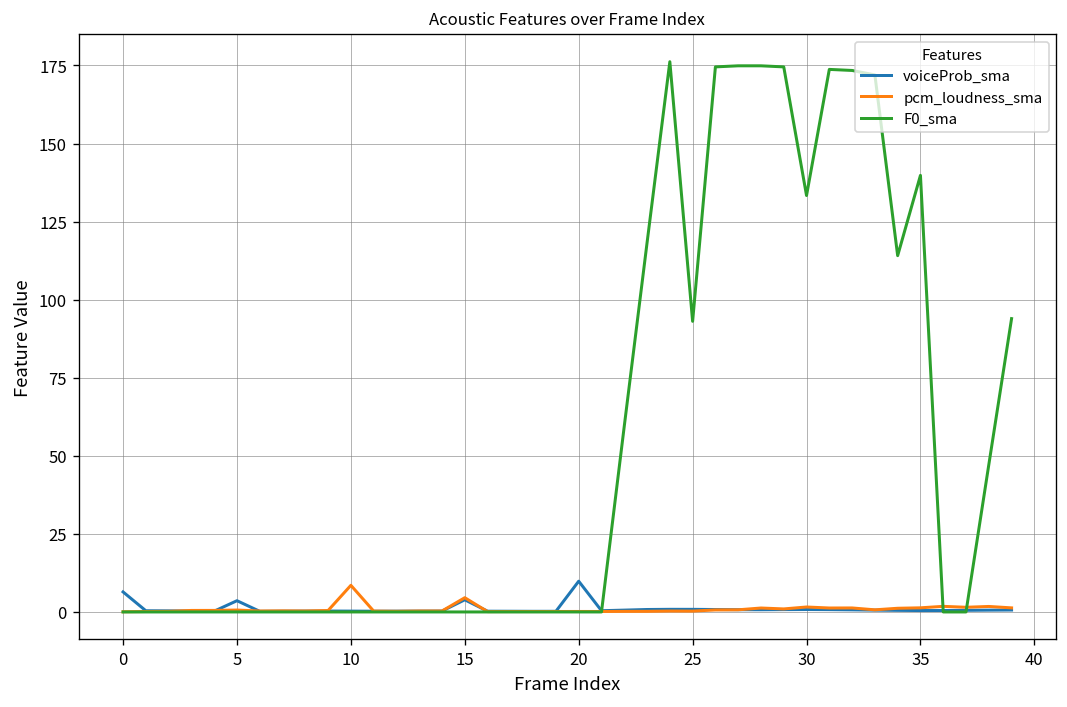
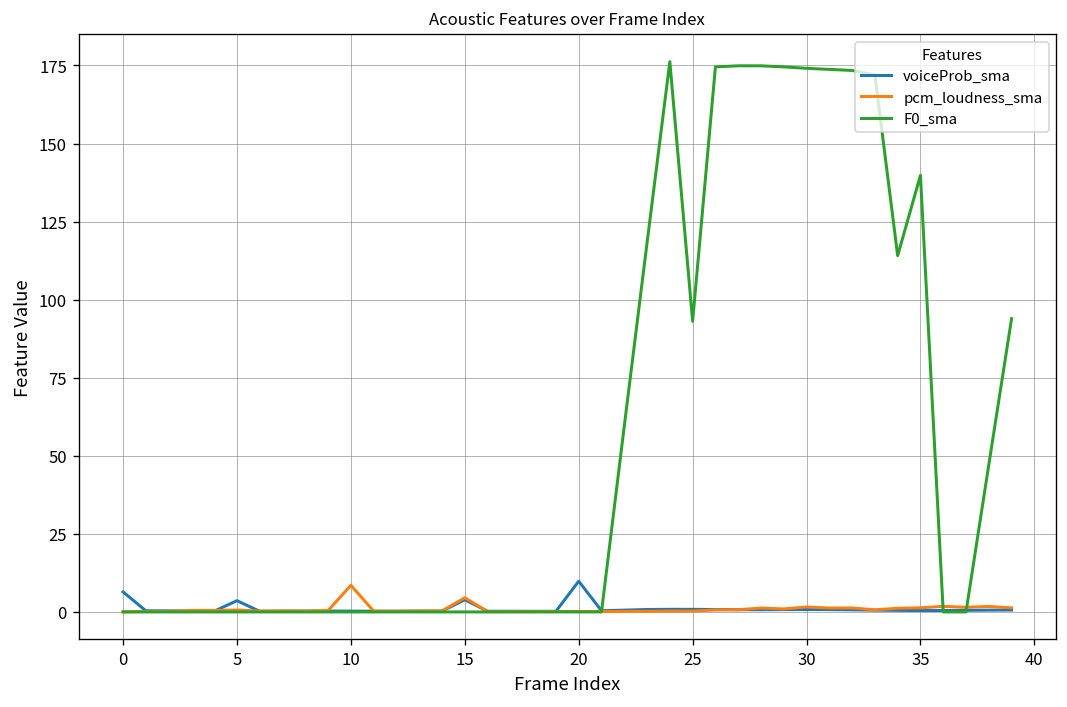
F0_sma, 30: 133 -> 174
